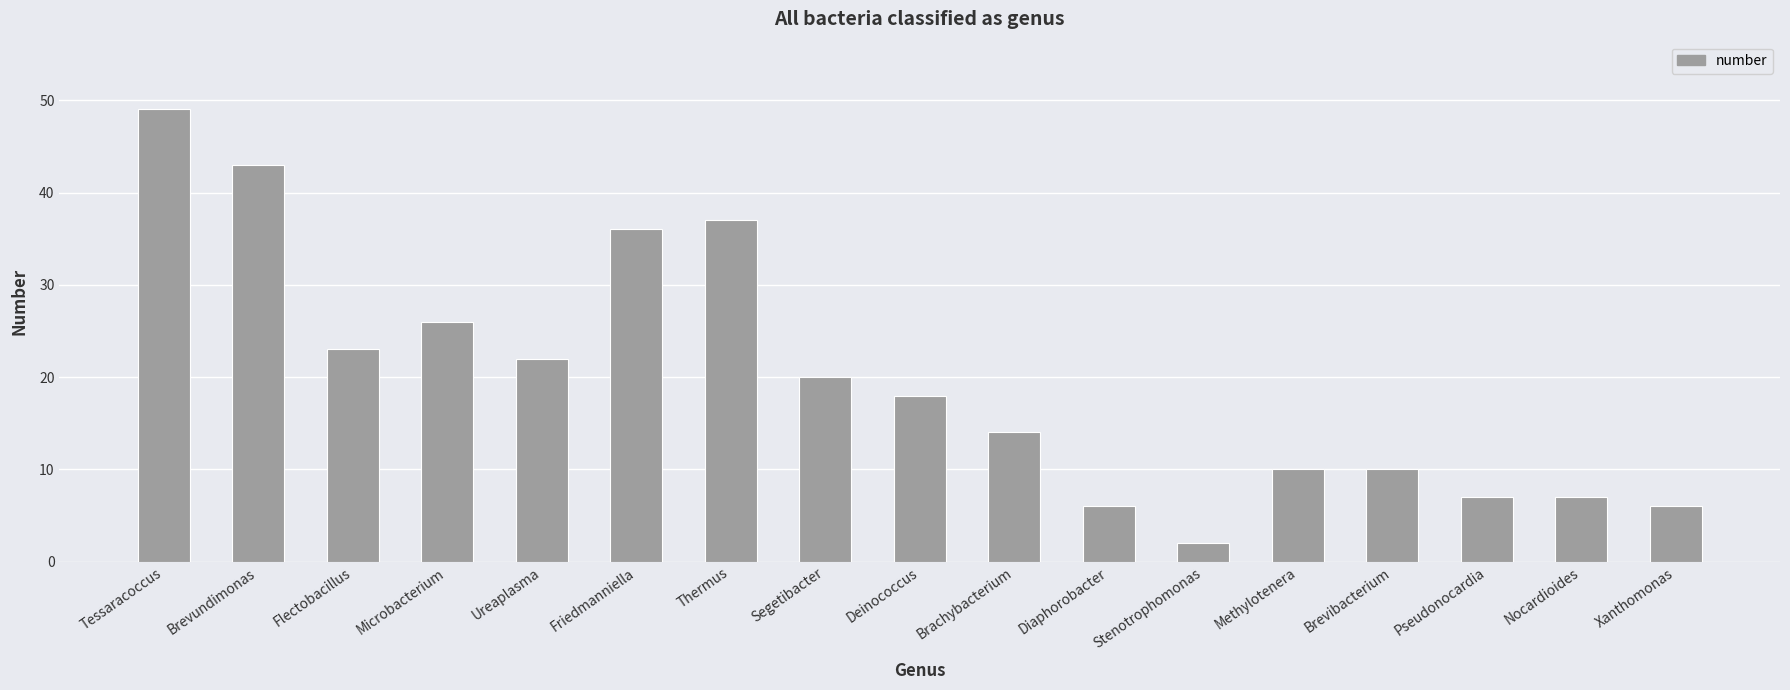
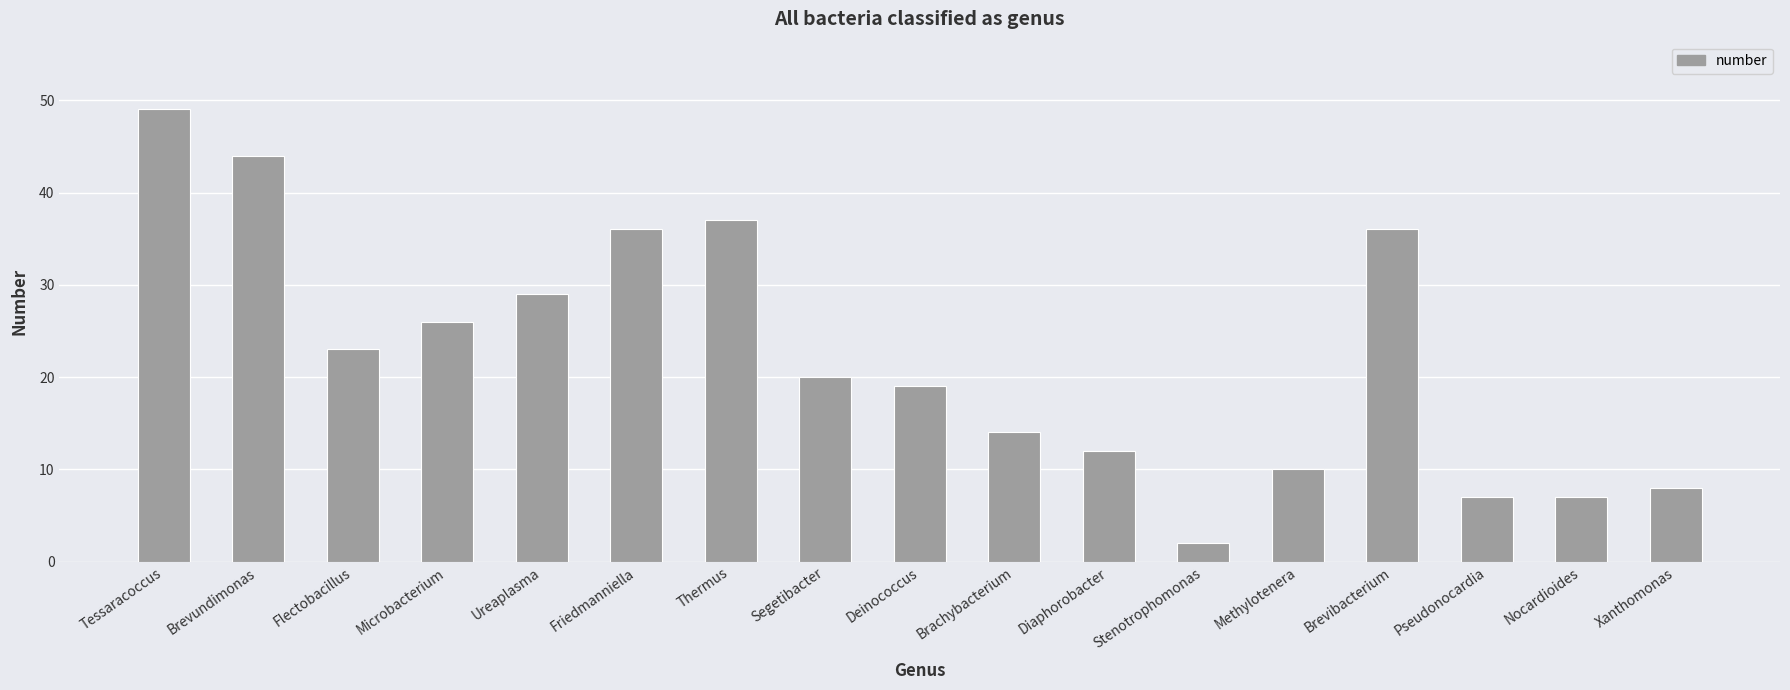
Brevundimonas: 43 -> 44
Ureaplasma: 22 -> 29
Deinococcus: 18 -> 19
Diaphorobacter: 6 -> 12
Brevibacterium: 10 -> 36
Xanthomonas: 6 -> 8
